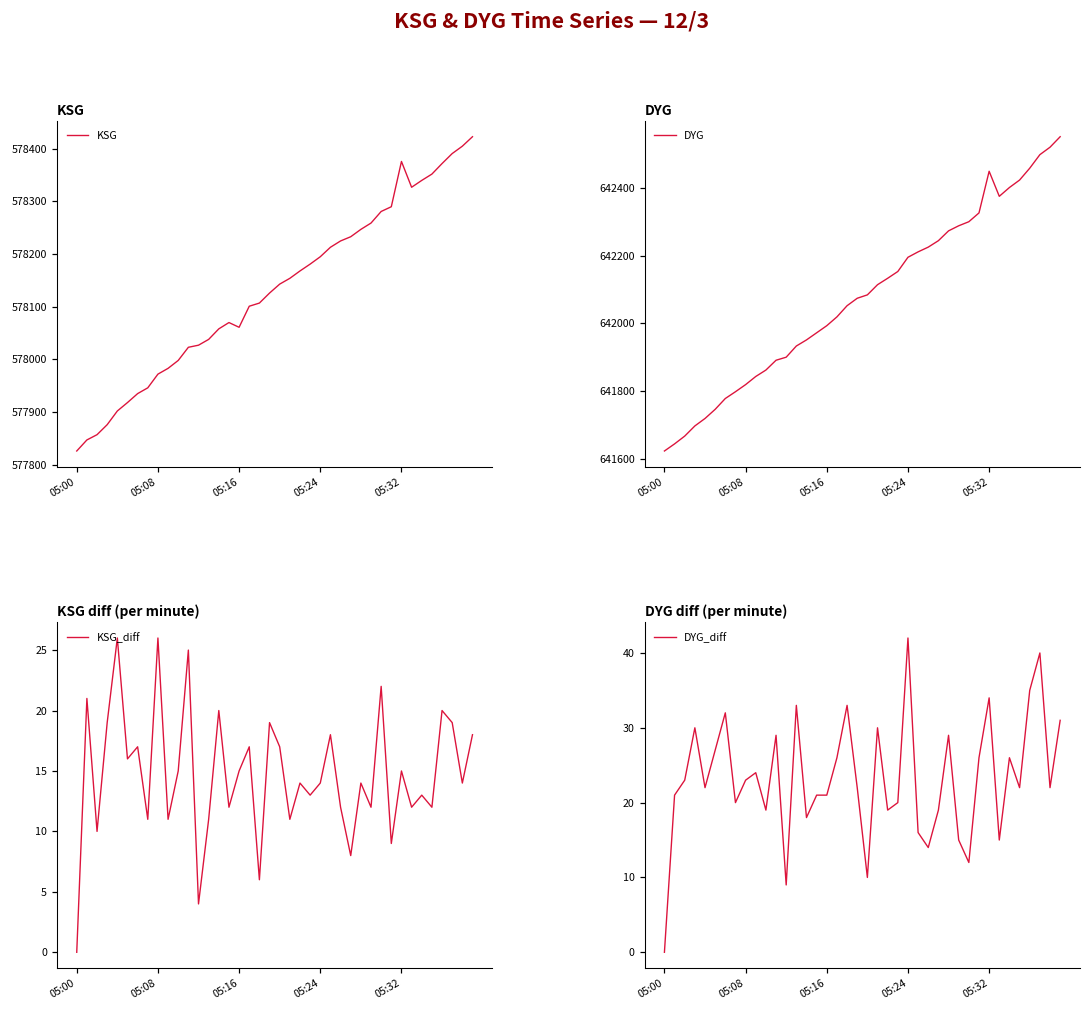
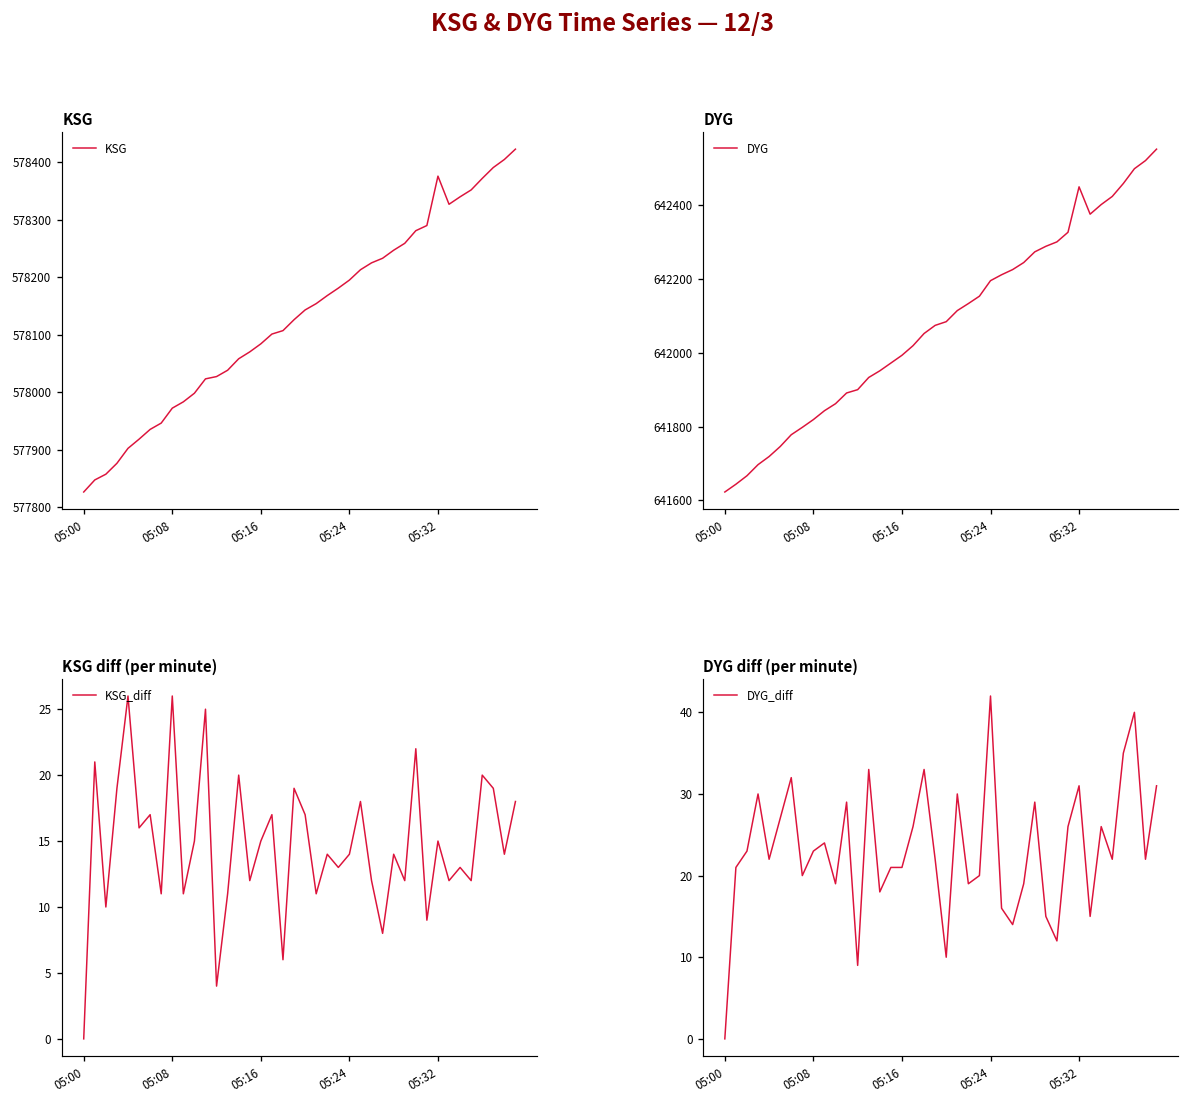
KSG, 05:16: 578060 -> 578080
DYG diff (per minute), 05:32: 34 -> 31
